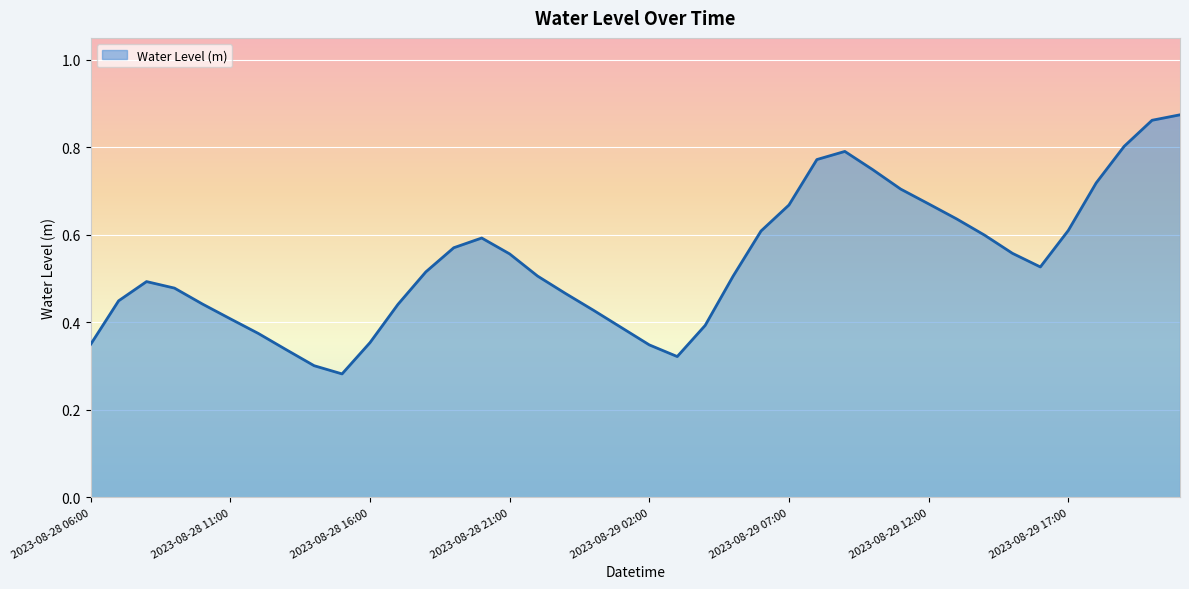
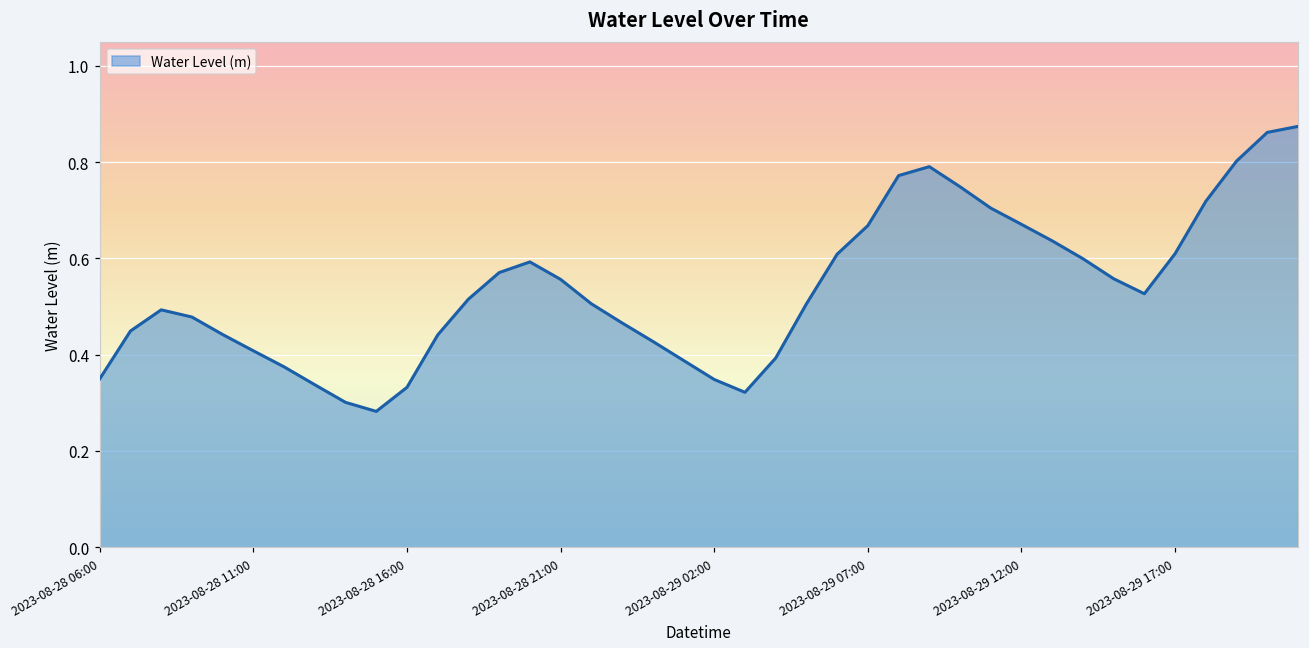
2023-08-28 16:00: 0.35 -> 0.33
